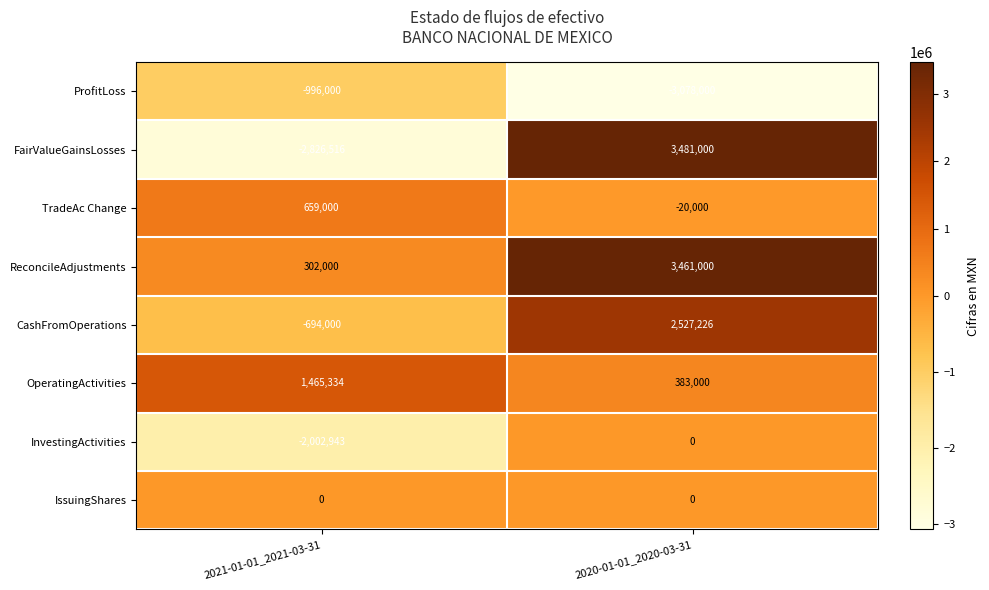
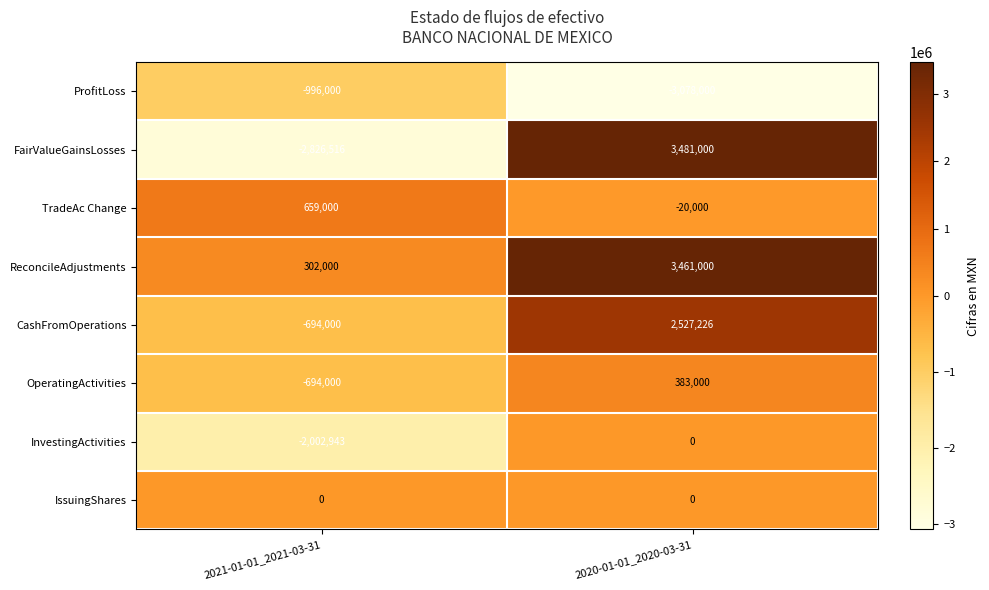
OperatingActivities, 2021-01-01_2021-03-31: 1,465,334 -> -694,000
